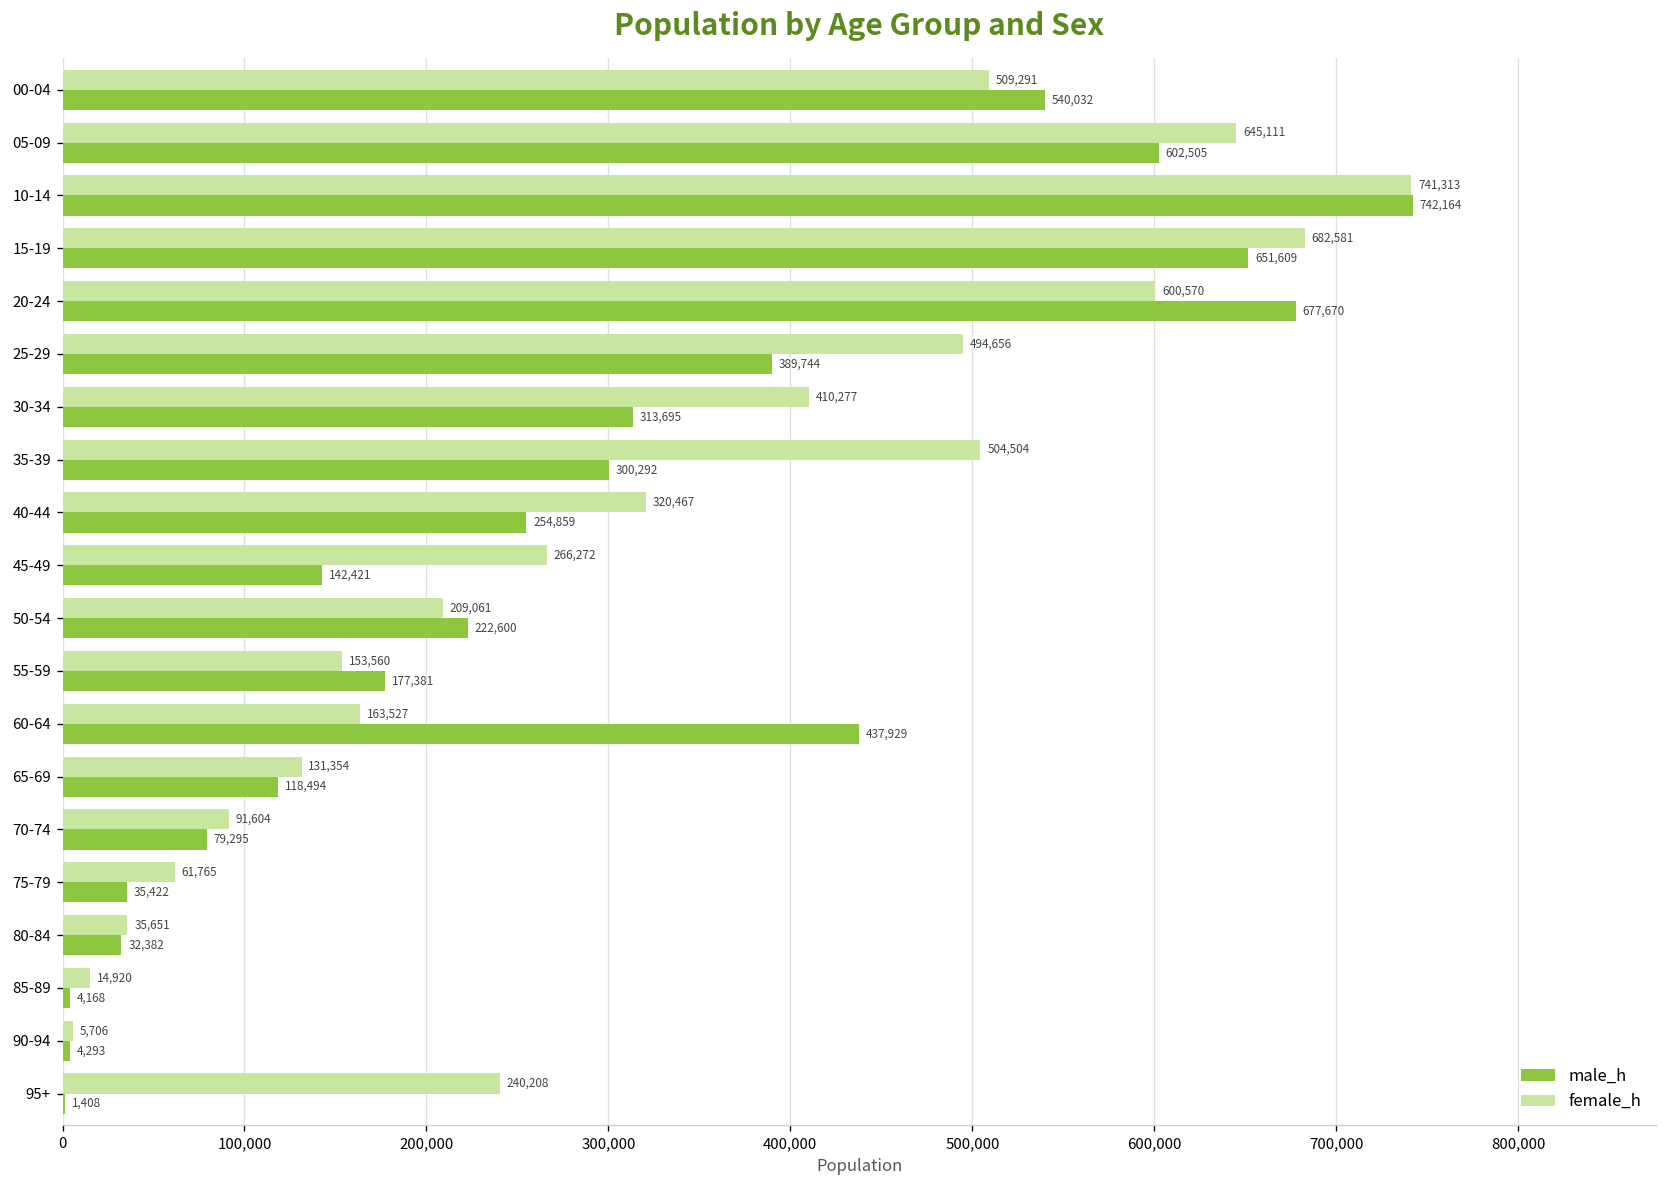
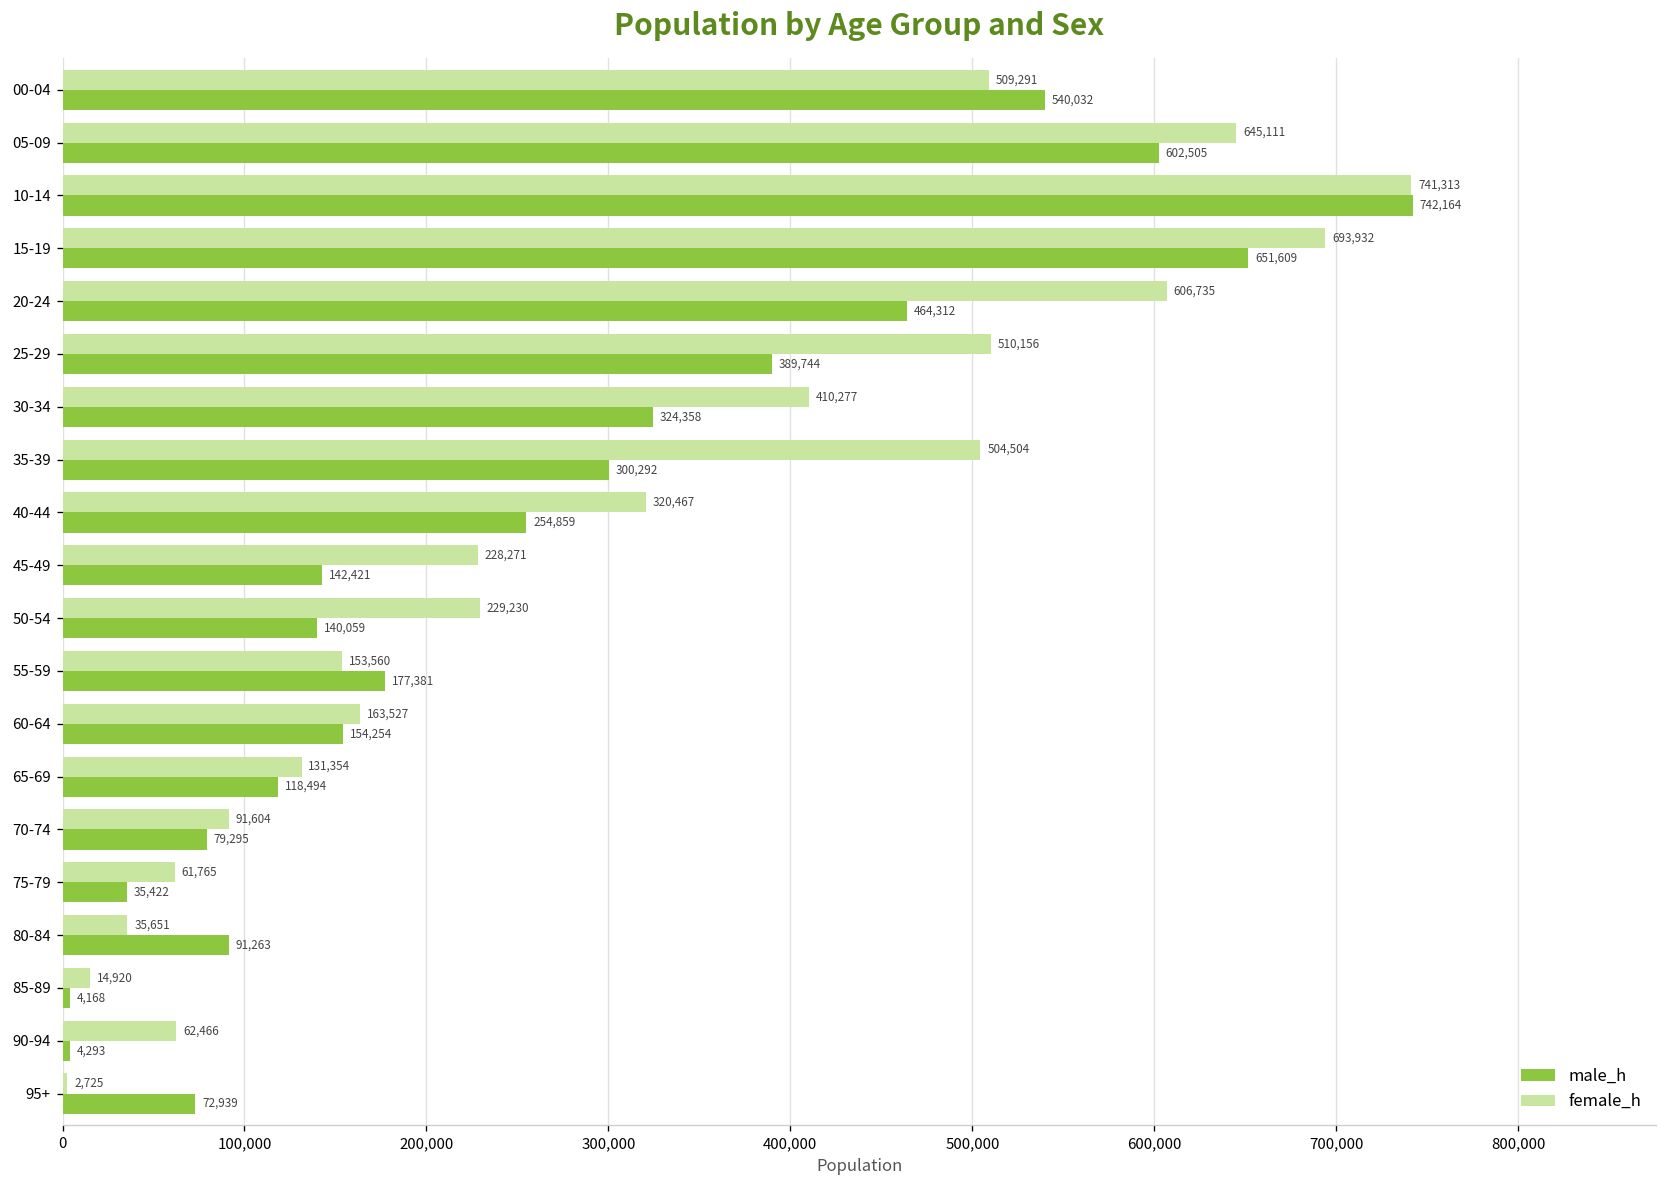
female_h, 15-19: 682,581 -> 693,932
female_h, 20-24: 600,570 -> 606,735
male_h, 20-24: 677,670 -> 464,312
female_h, 25-29: 494,656 -> 510,156
male_h, 30-34: 313,695 -> 324,358
female_h, 45-49: 266,272 -> 228,271
female_h, 50-54: 209,061 -> 229,230
male_h, 50-54: 222,600 -> 140,059
male_h, 60-64: 437,929 -> 154,254
male_h, 80-84: 32,382 -> 91,263
female_h, 90-94: 5,706 -> 62,466
female_h, 95+: 240,208 -> 2,725
male_h, 95+: 1,408 -> 72,939
